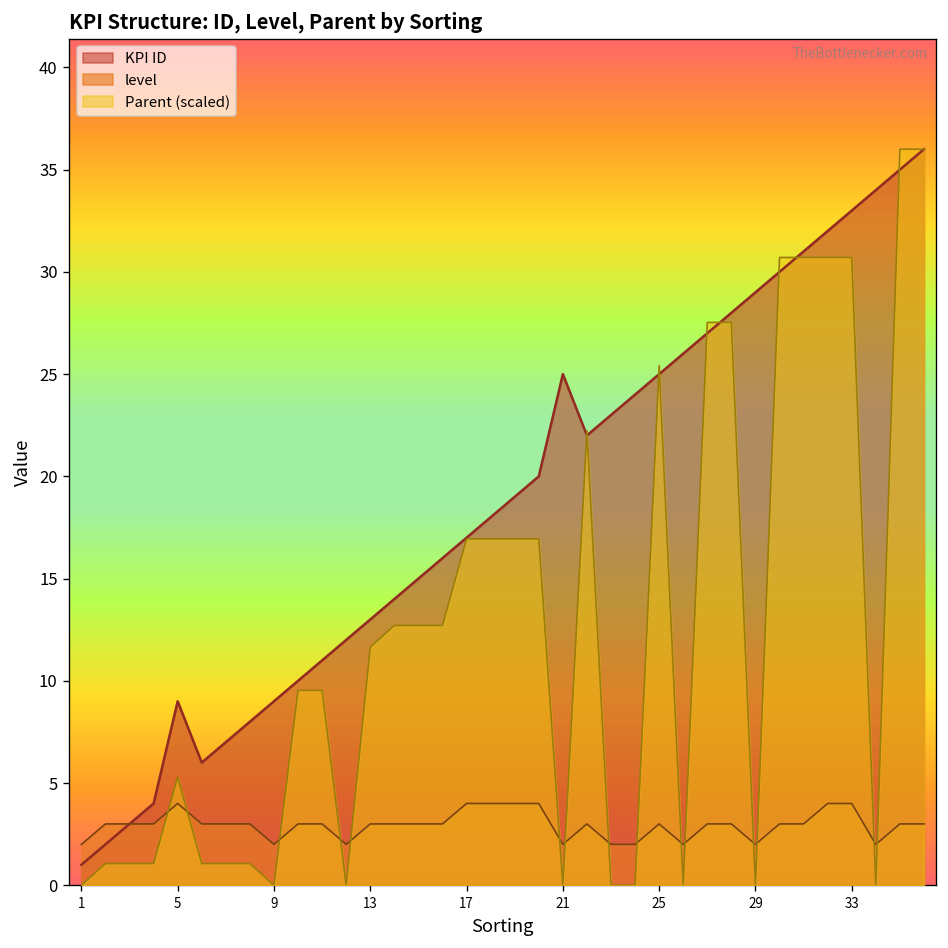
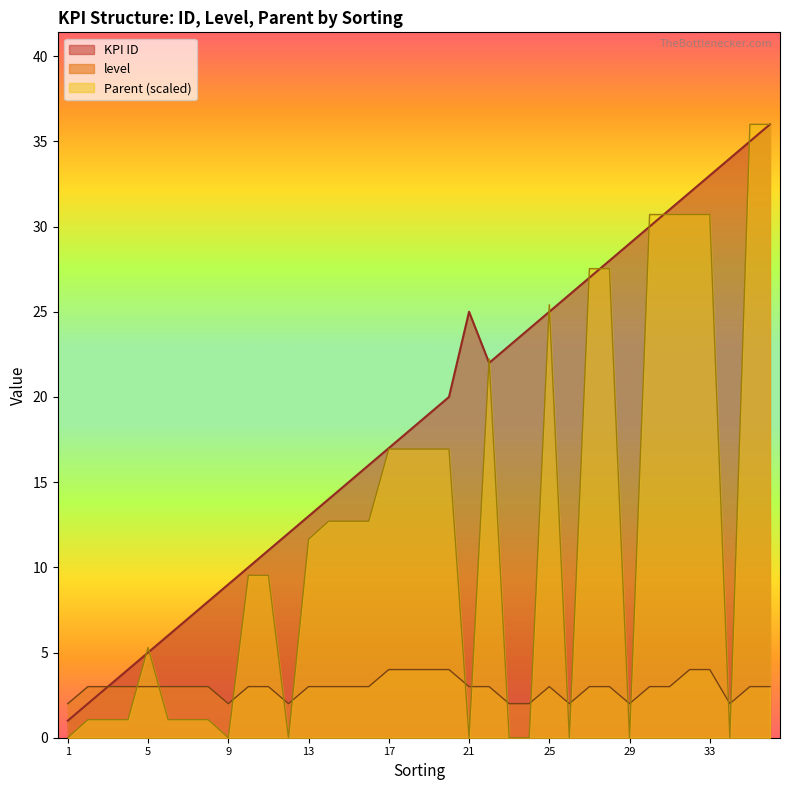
KPI ID, 5: 9 -> 5
level, 5: 4 -> 3
level, 21: 2 -> 3
